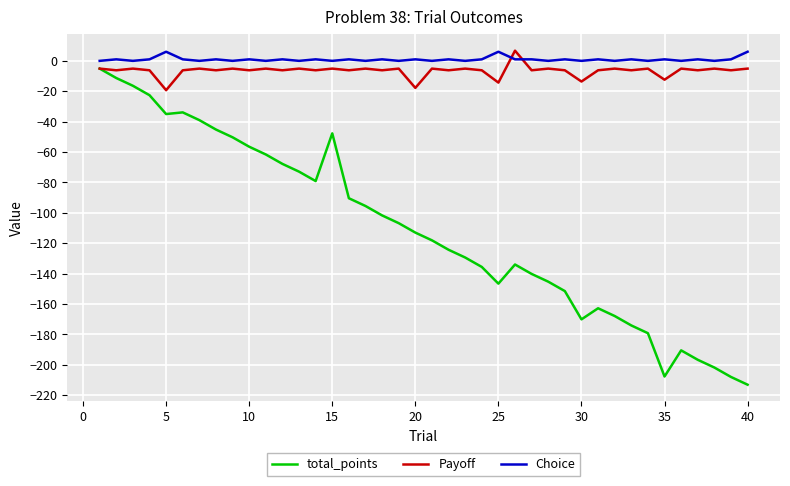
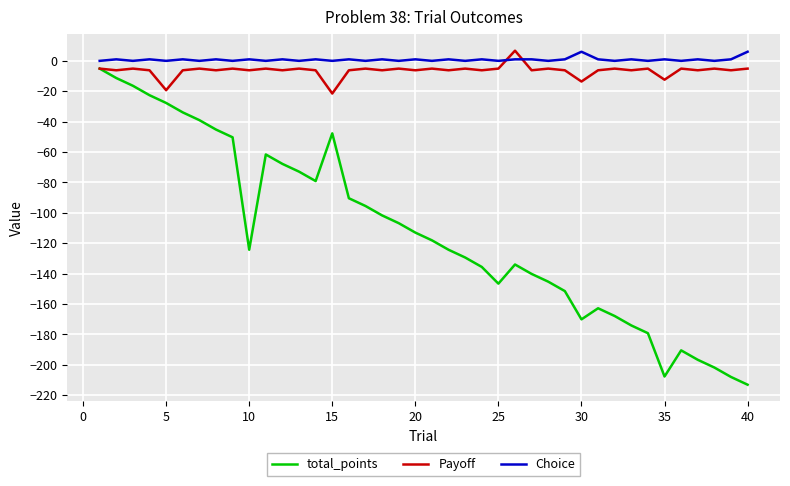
total_points, 5: -35 -> -28
Choice, 5: 6 -> 0
total_points, 10: -57 -> -124
Payoff, 15: -5 -> -22
Payoff, 20: -18 -> -6
Payoff, 25: -14 -> -5
Choice, 25: 6 -> 0
Choice, 30: 0 -> 6
